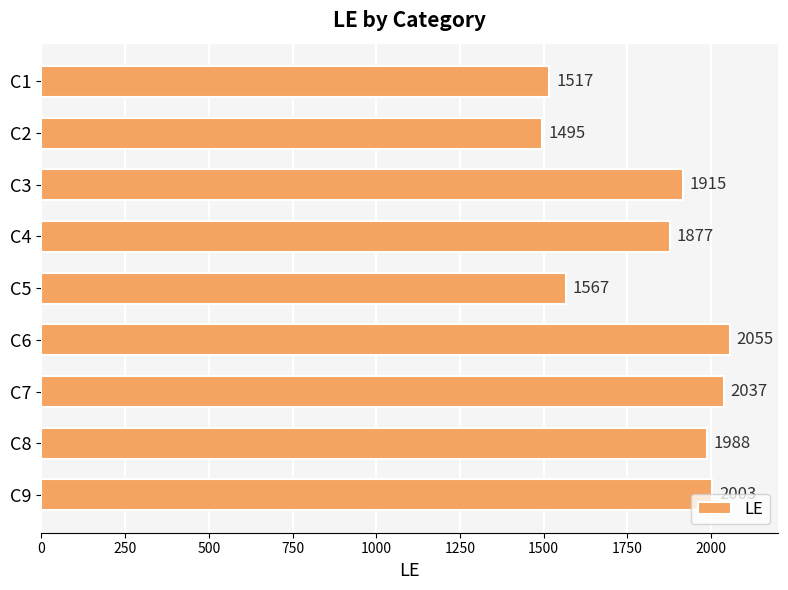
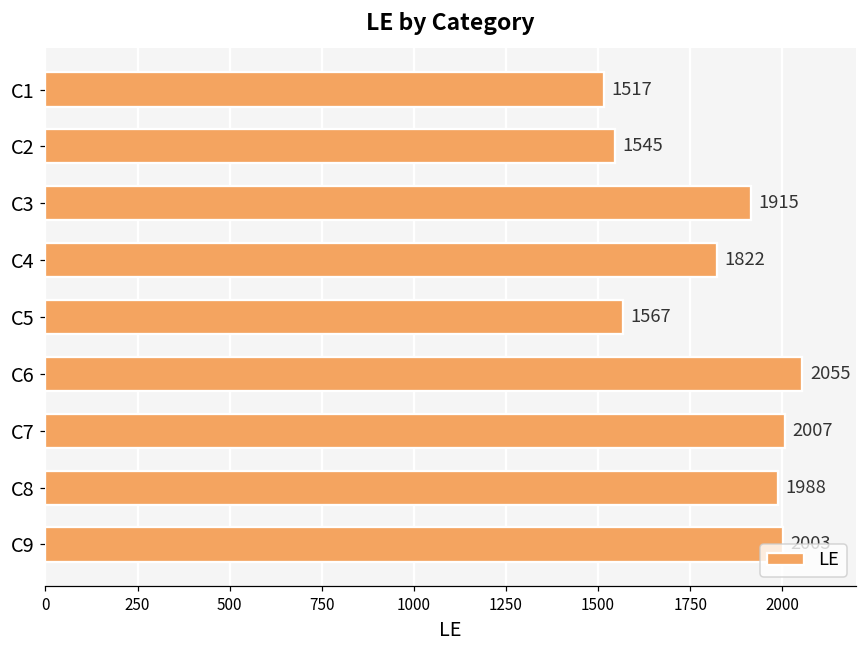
C2: 1495 -> 1545
C4: 1877 -> 1822
C7: 2037 -> 2007
